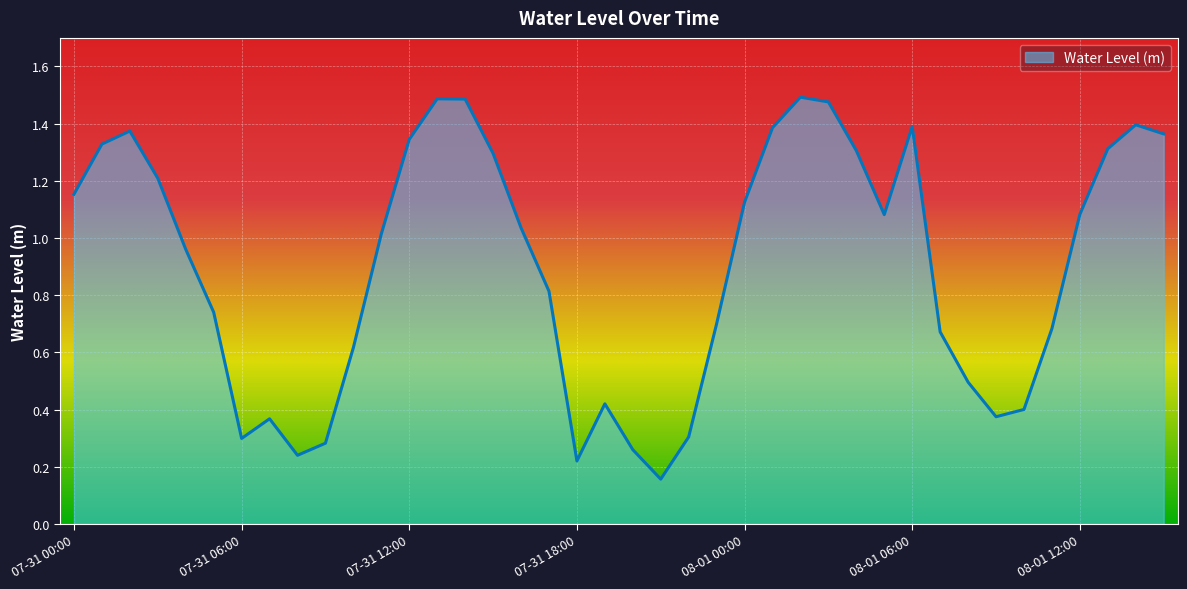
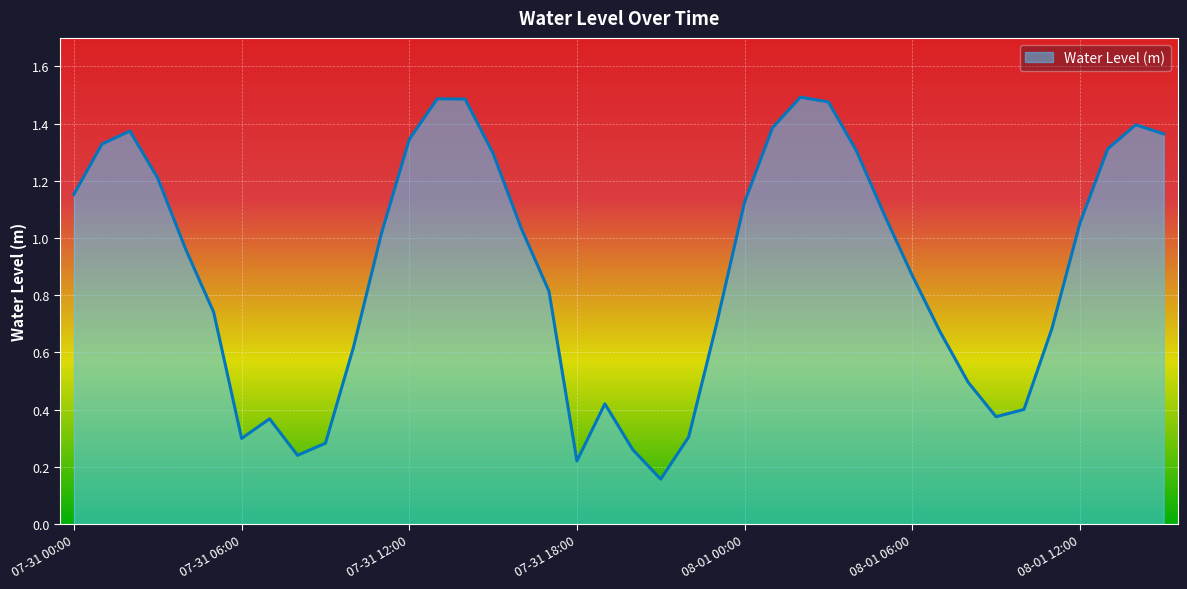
08-01 06:00: 1.39 -> 0.87
08-01 12:00: 1.08 -> 1.05
